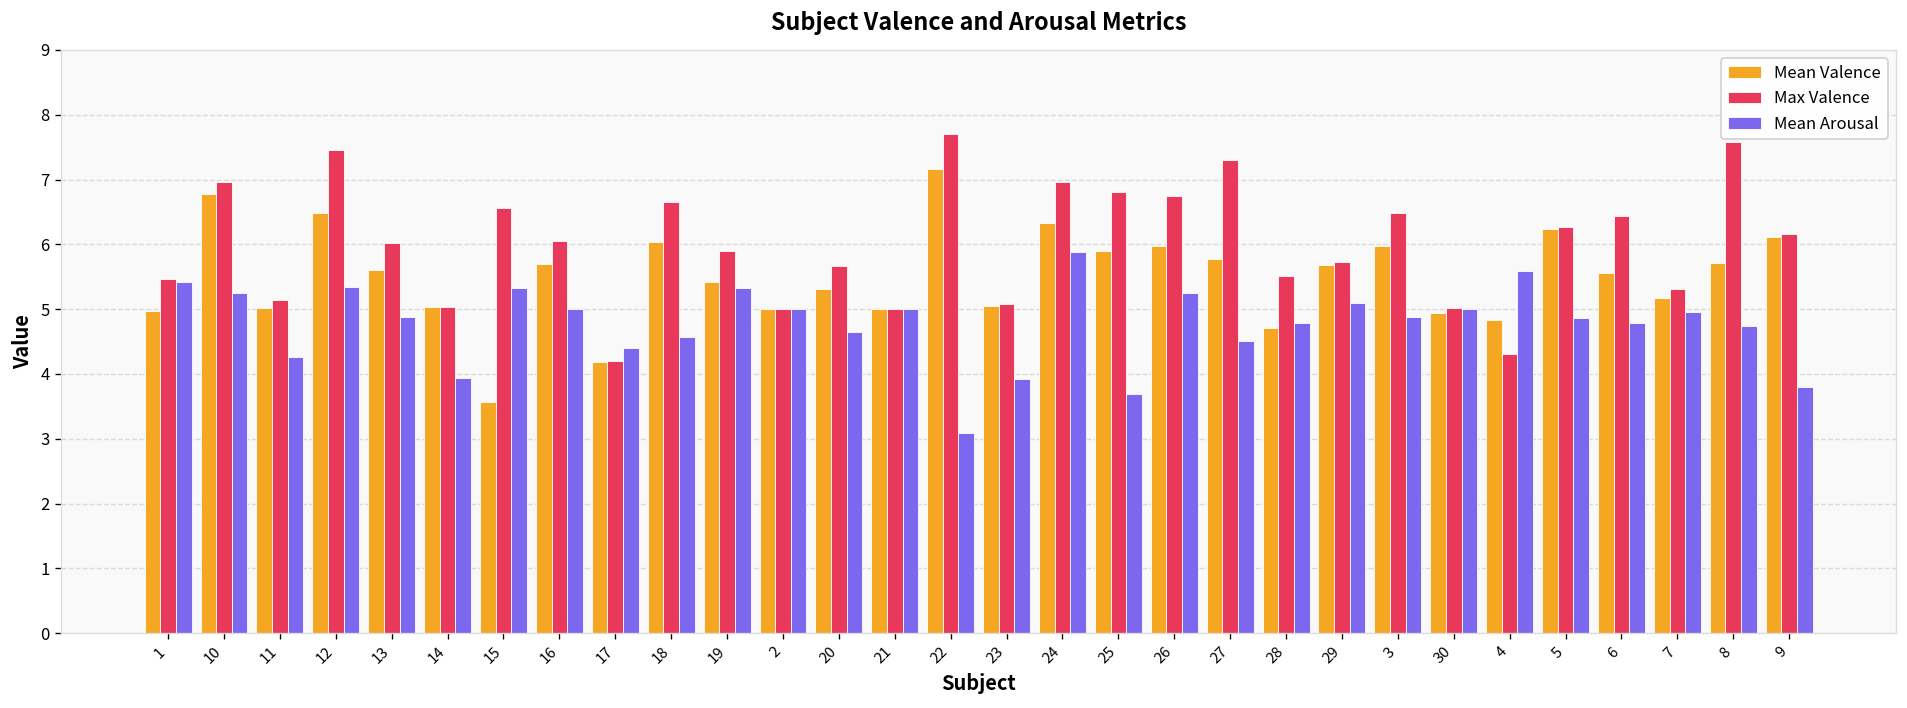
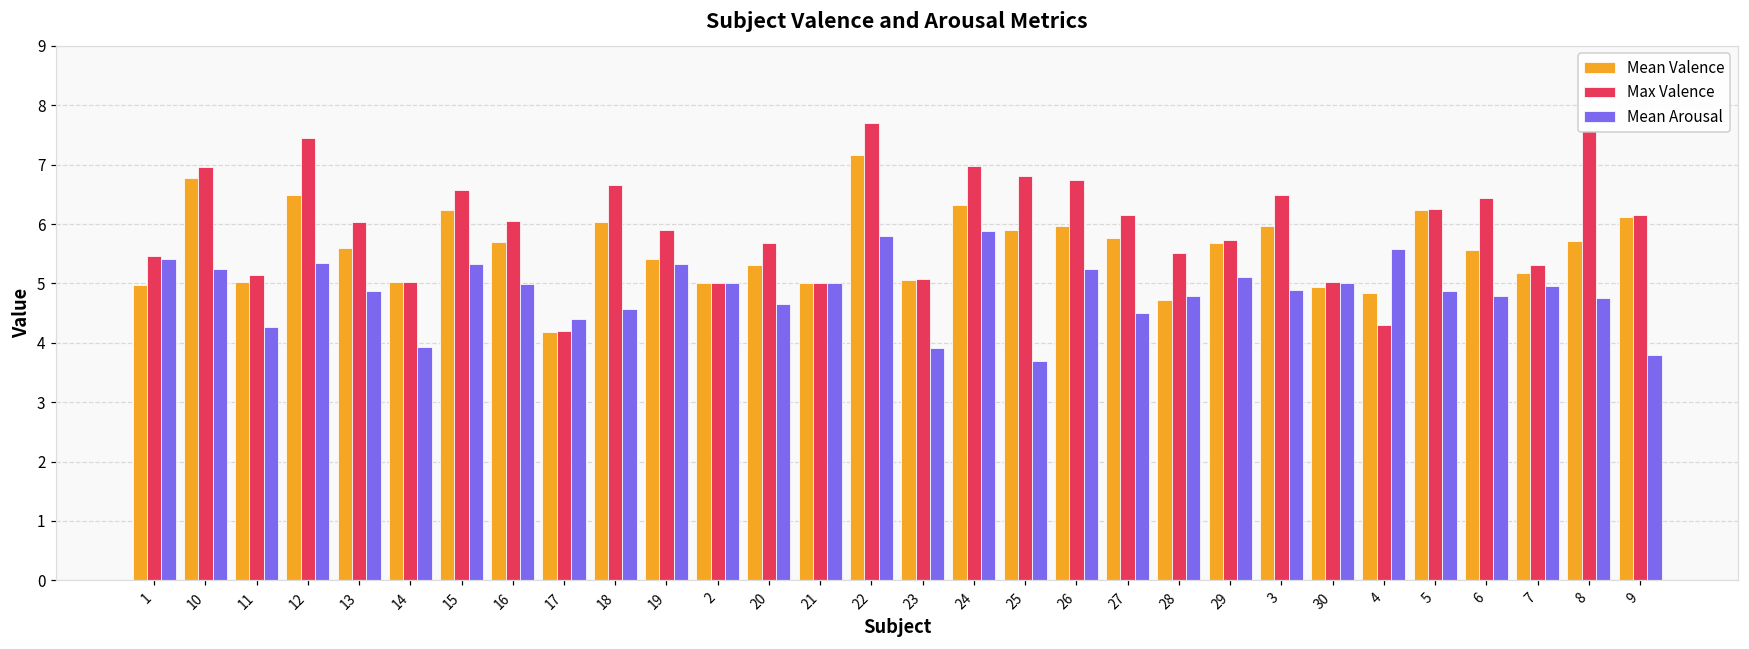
Mean Valence, 15: 3.6 -> 6.2
Mean Arousal, 22: 3.1 -> 5.8
Max Valence, 27: 7.3 -> 6.2
